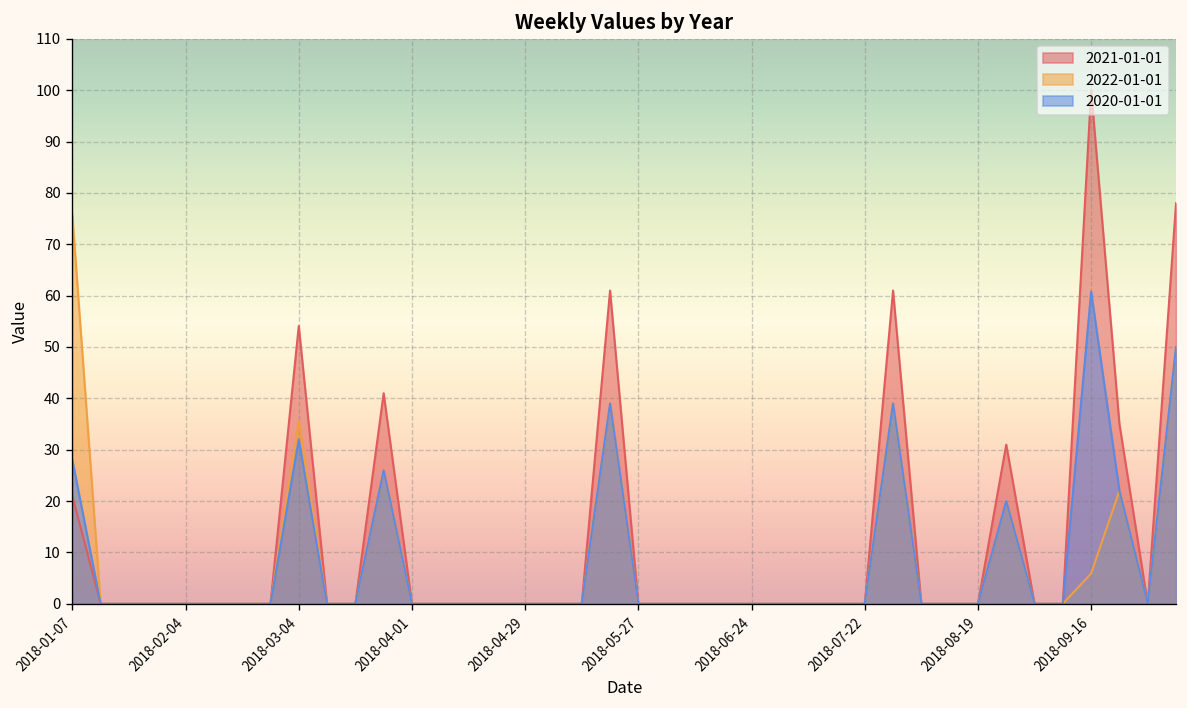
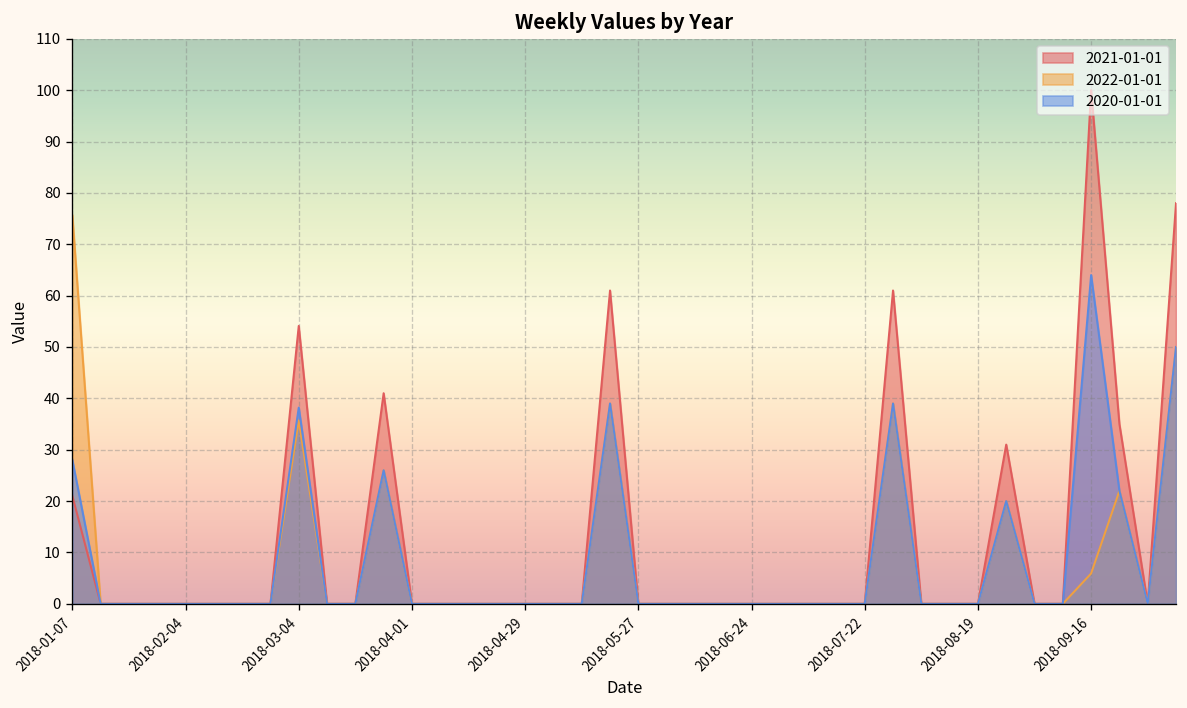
2020-01-01, 2018-03-04: 32 -> 38
2020-01-01, 2018-09-16: 61 -> 64
